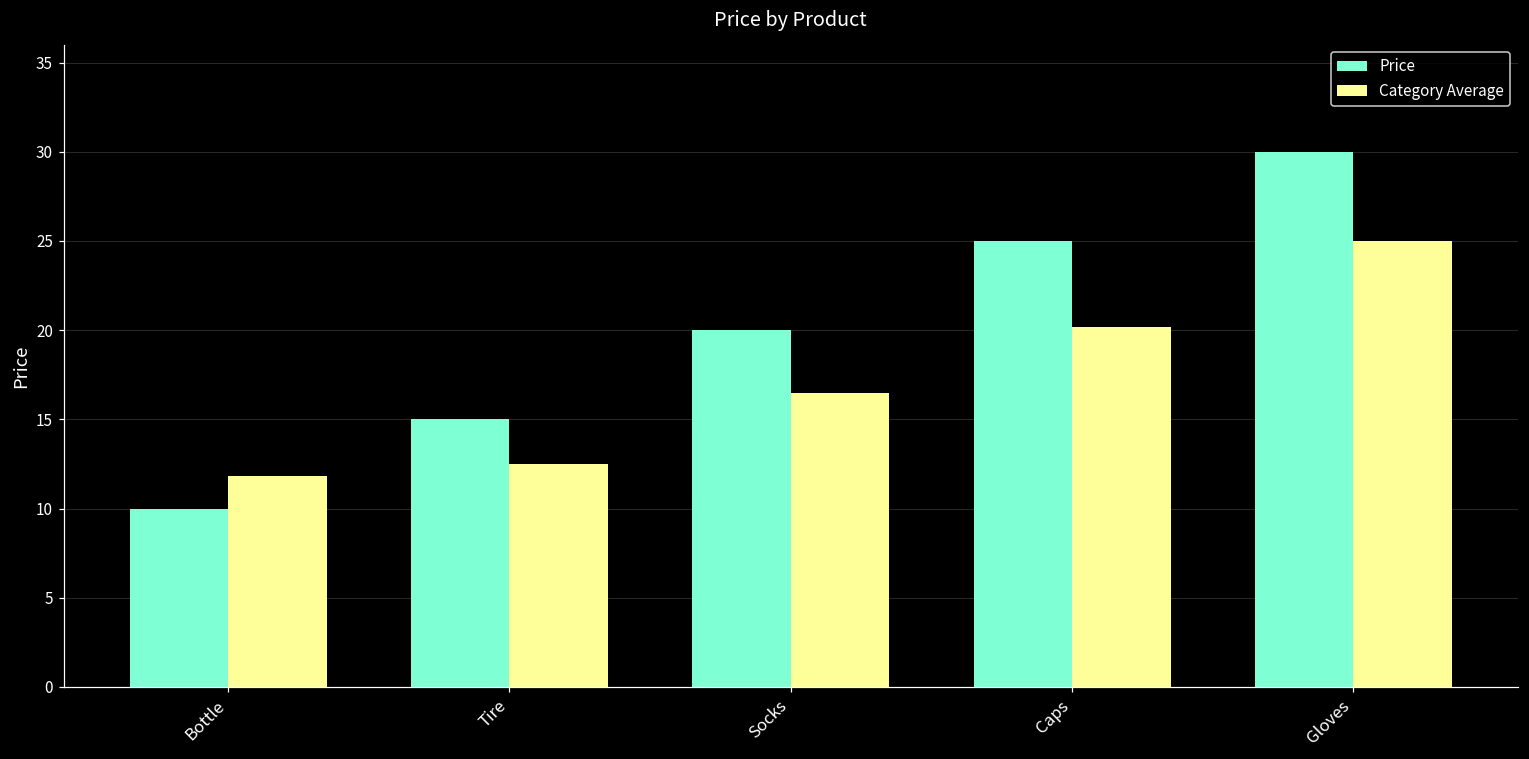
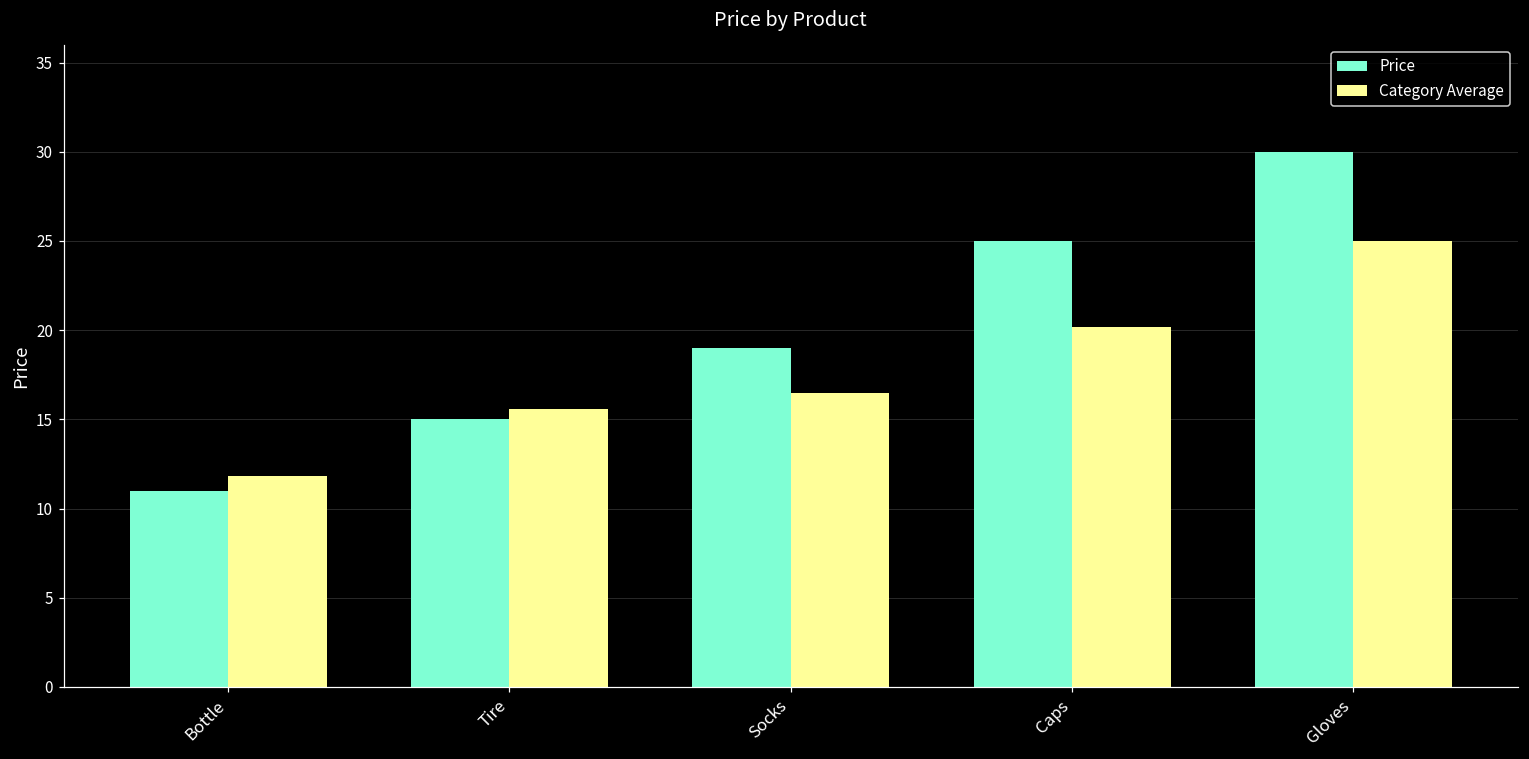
Price, Bottle: 10 -> 11
Category Average, Tire: 12.5 -> 15.6
Price, Socks: 20 -> 19
